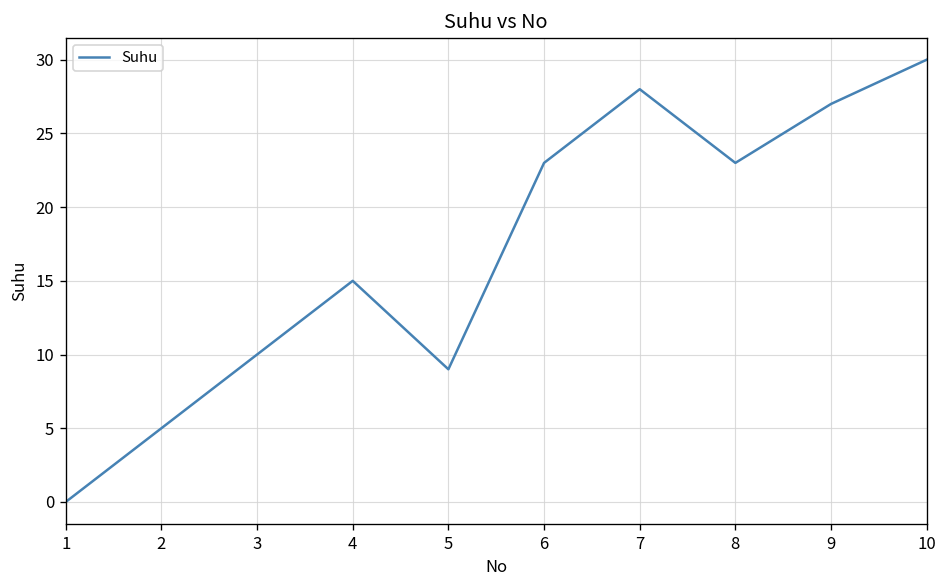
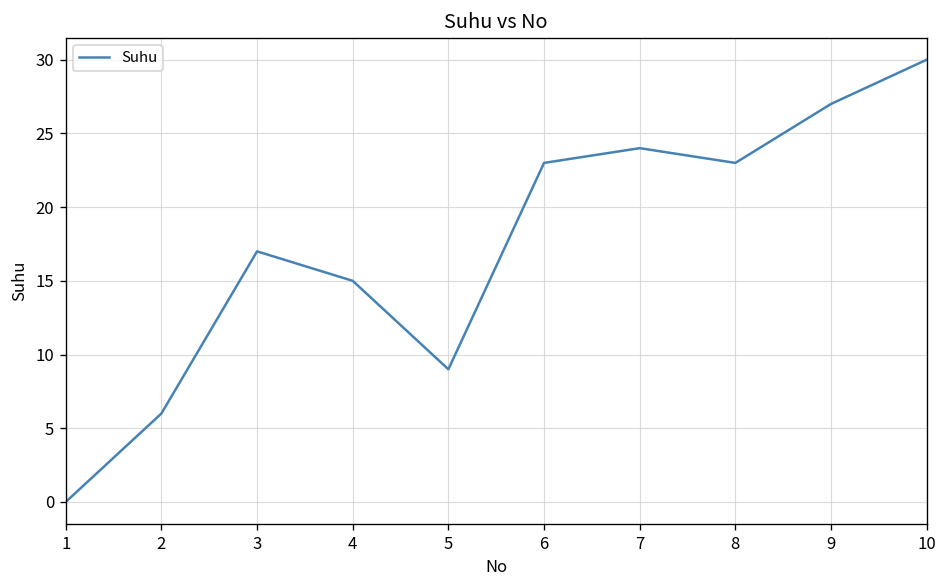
2: 5 -> 6
3: 10 -> 17
7: 28 -> 24
